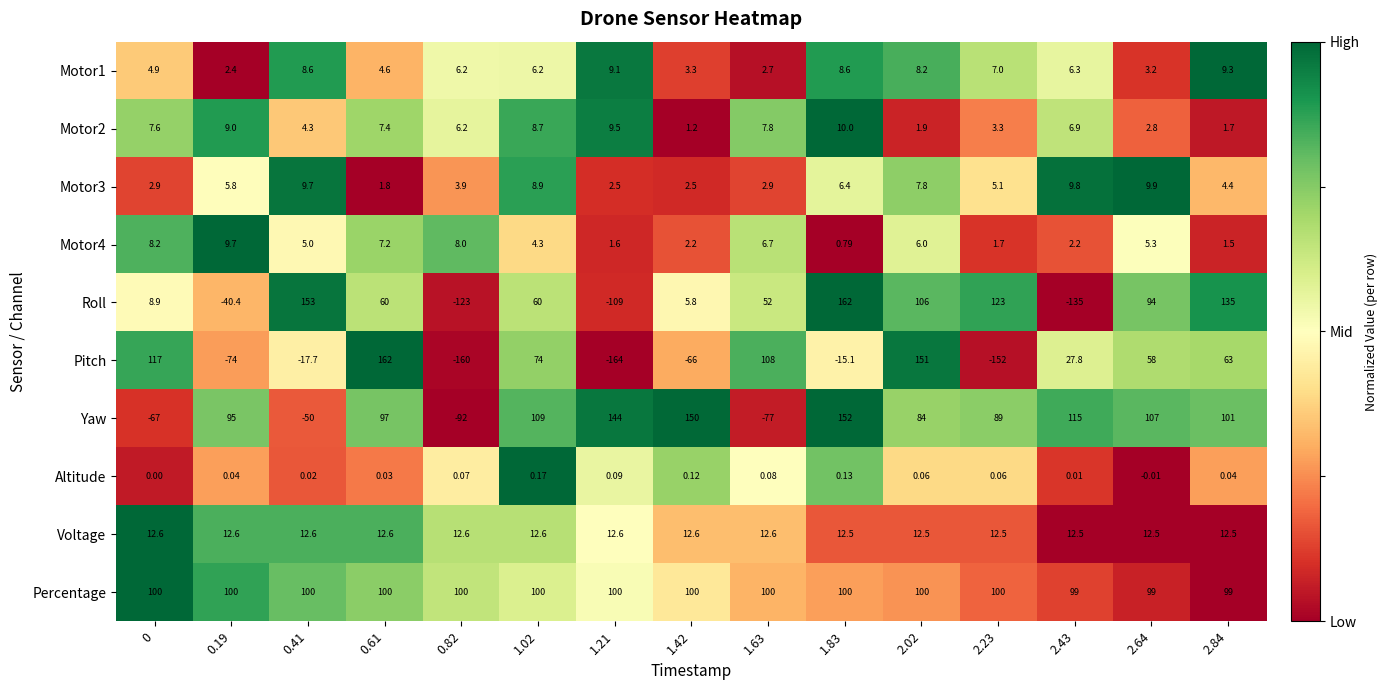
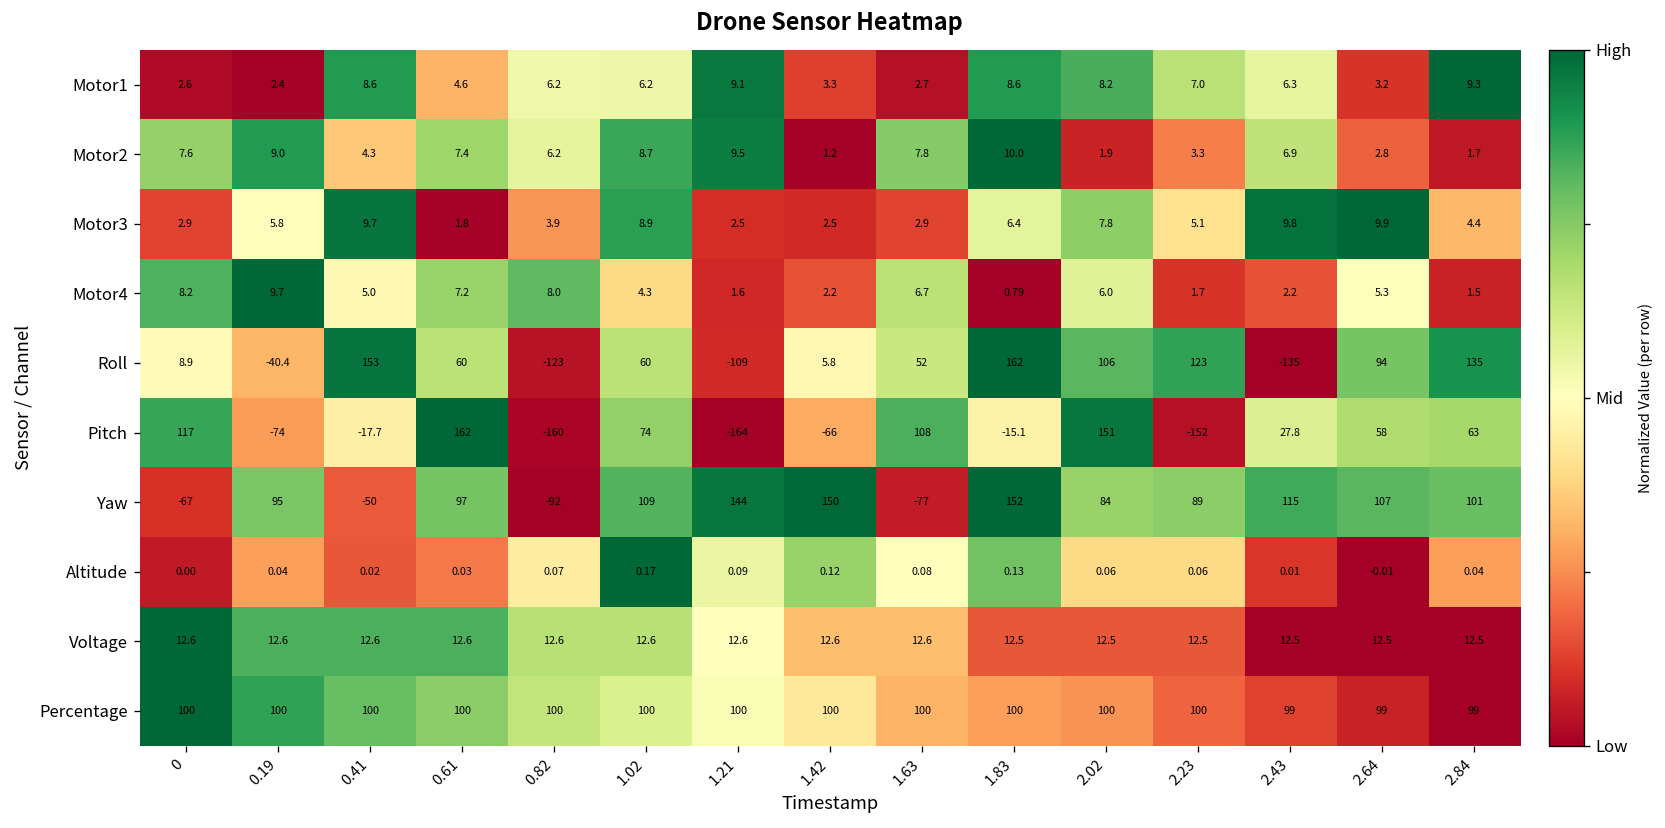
Motor1, 0: 4.9 -> 2.6
